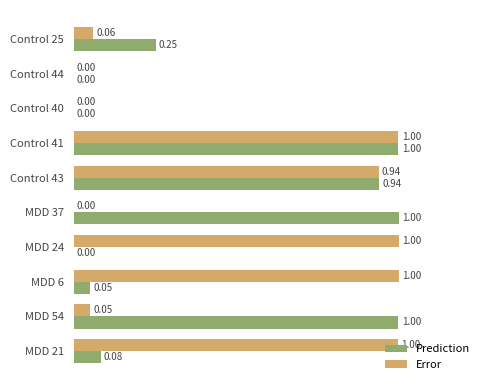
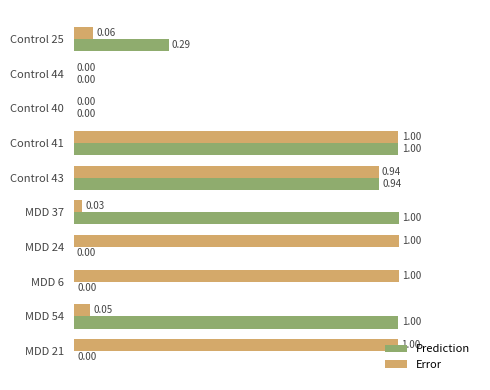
Prediction, Control 25: 0.25 -> 0.29
Error, MDD 37: 0.00 -> 0.03
Prediction, MDD 6: 0.05 -> 0.00
Prediction, MDD 21: 0.08 -> 0.00
